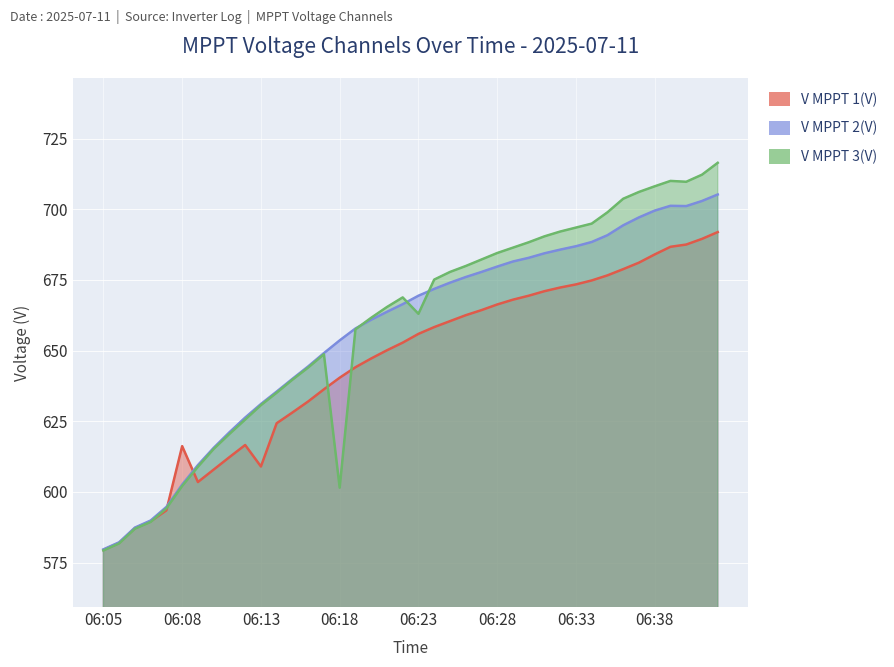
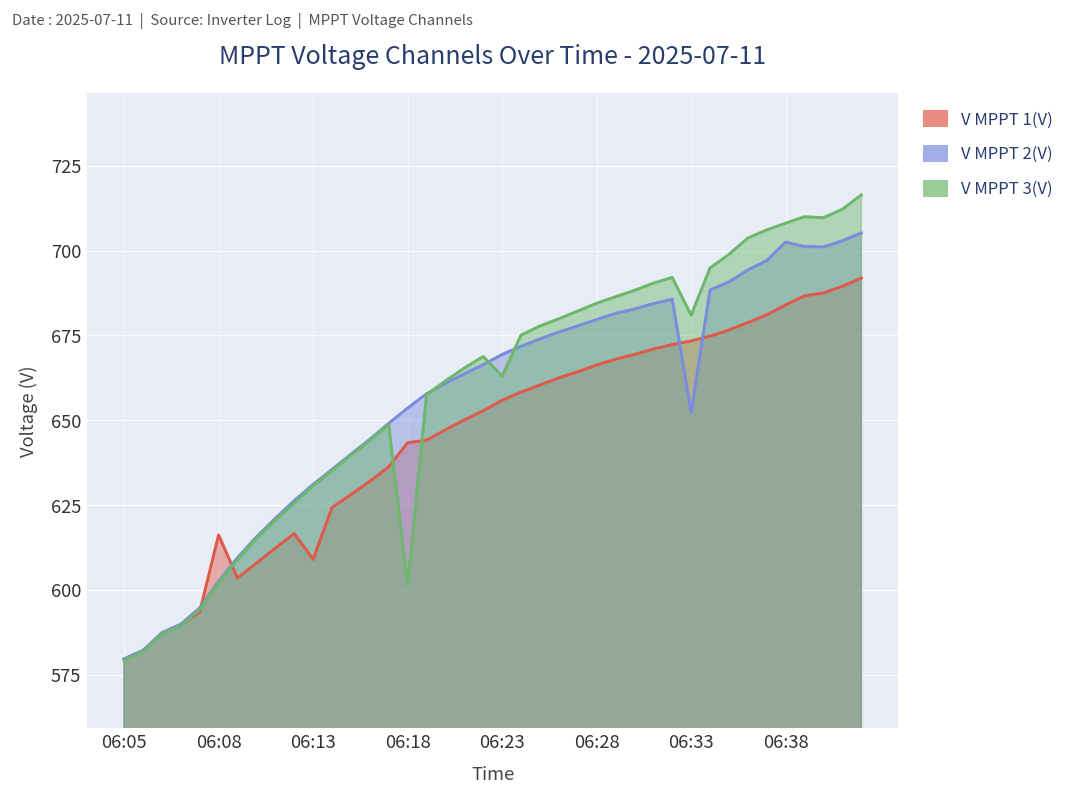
V MPPT 1(V), 06:18: 640 -> 643
V MPPT 2(V), 06:33: 687 -> 652
V MPPT 3(V), 06:33: 694 -> 681
V MPPT 2(V), 06:38: 700 -> 703
